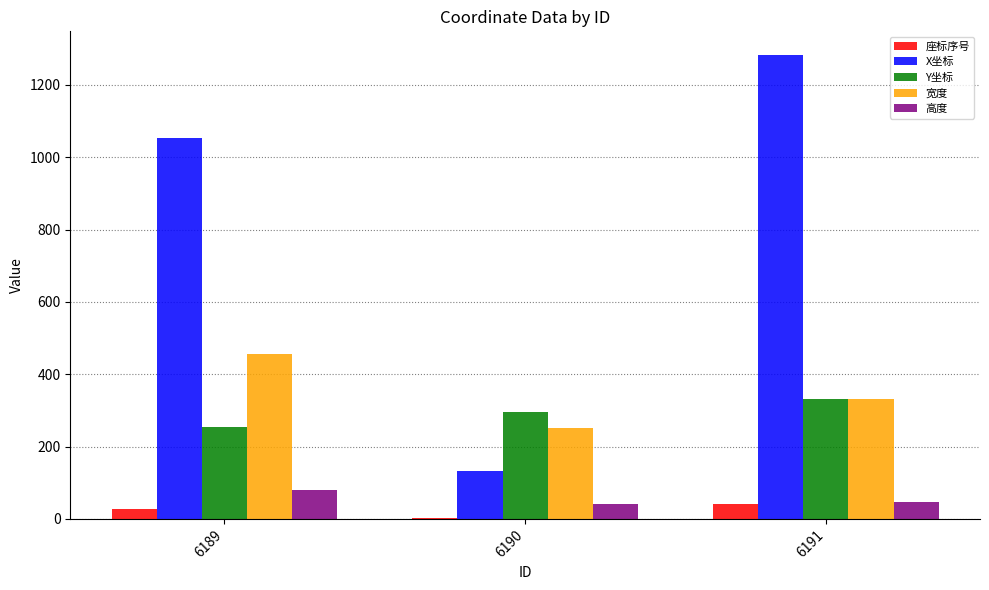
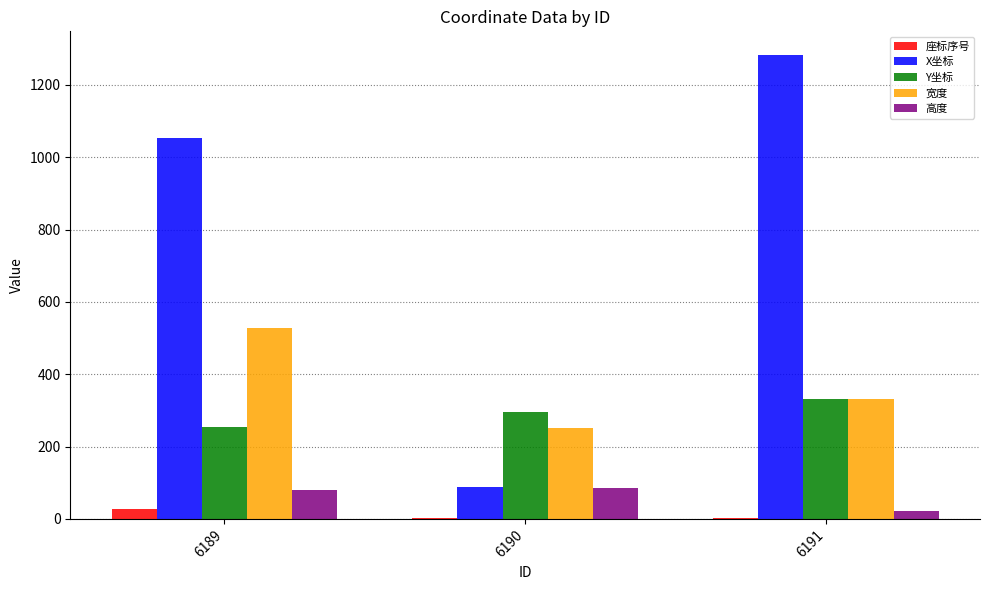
宽度, 6189: 460 -> 530
X坐标, 6190: 130 -> 90
高度, 6190: 40 -> 90
座标序号, 6191: 40 -> 0
高度, 6191: 50 -> 20
